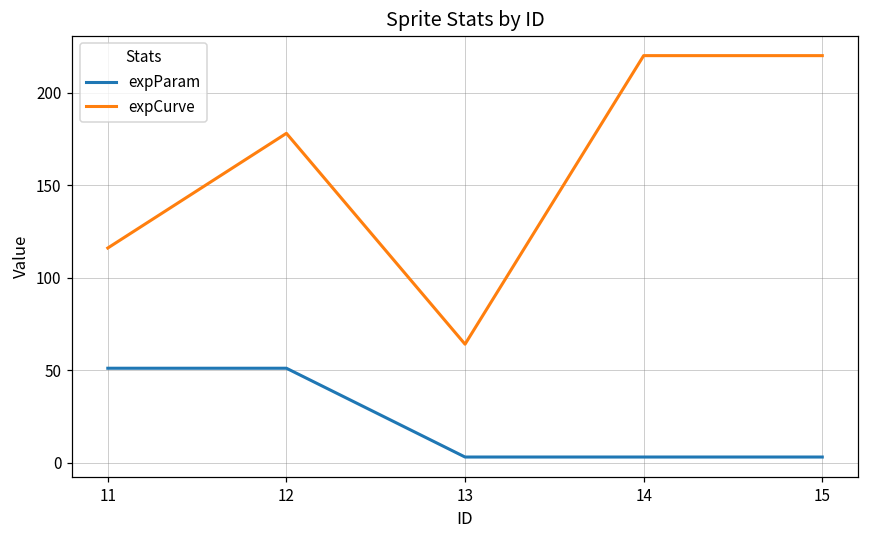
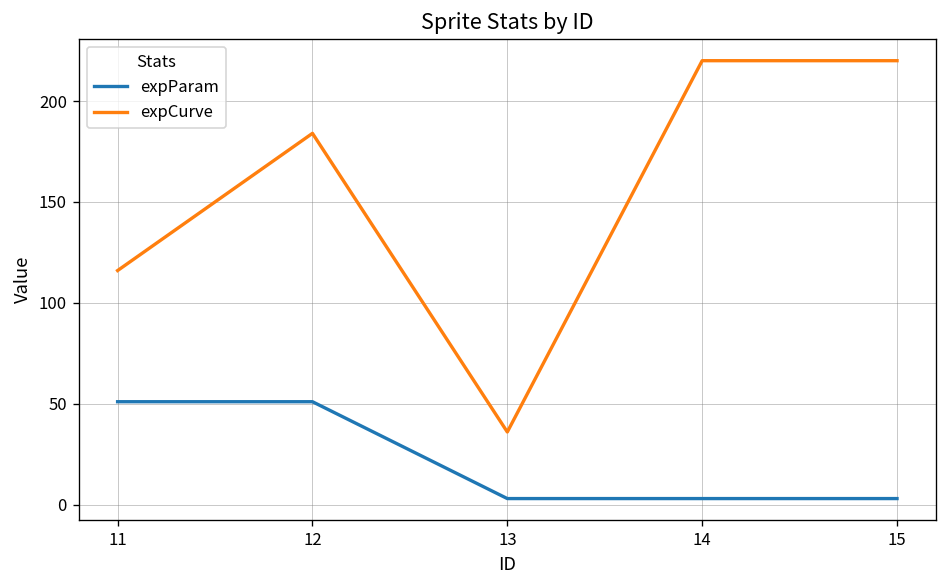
expCurve, 12: 178 -> 184
expCurve, 13: 64 -> 36
